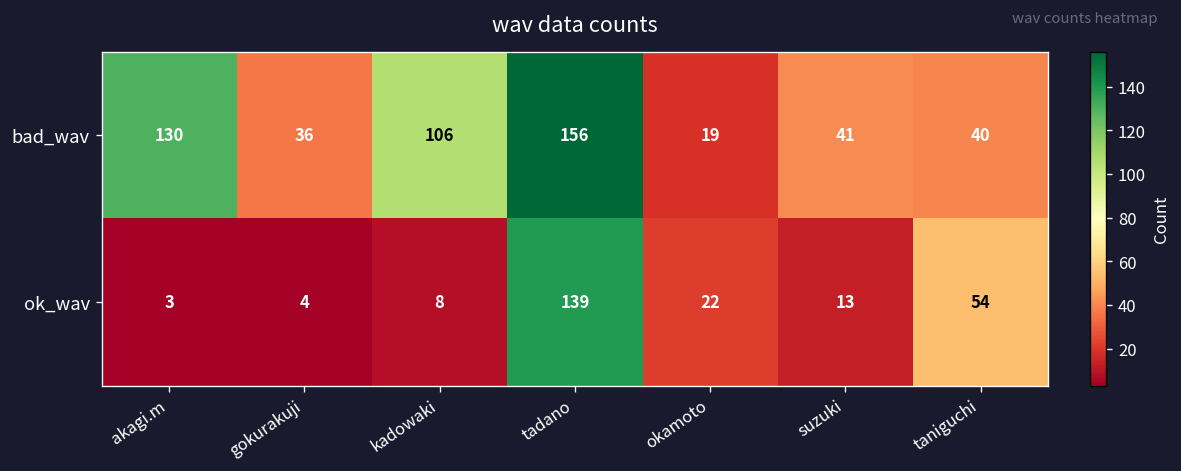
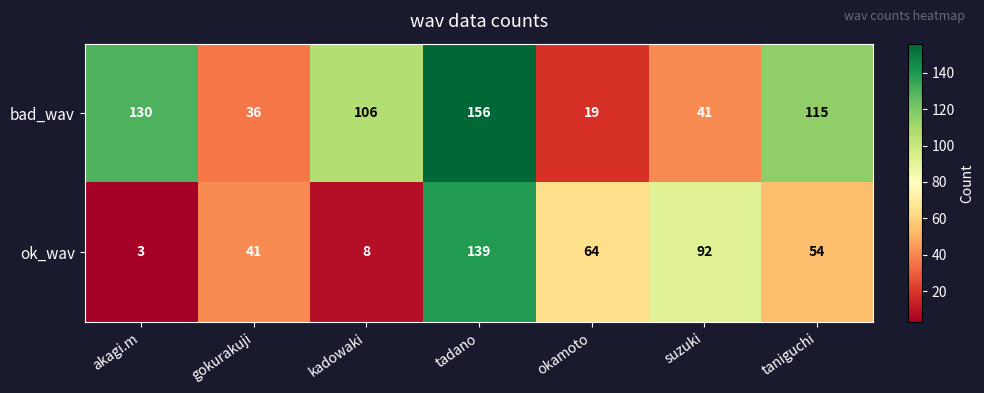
bad_wav, taniguchi: 40 -> 115
ok_wav, gokurakuji: 4 -> 41
ok_wav, okamoto: 22 -> 64
ok_wav, suzuki: 13 -> 92
